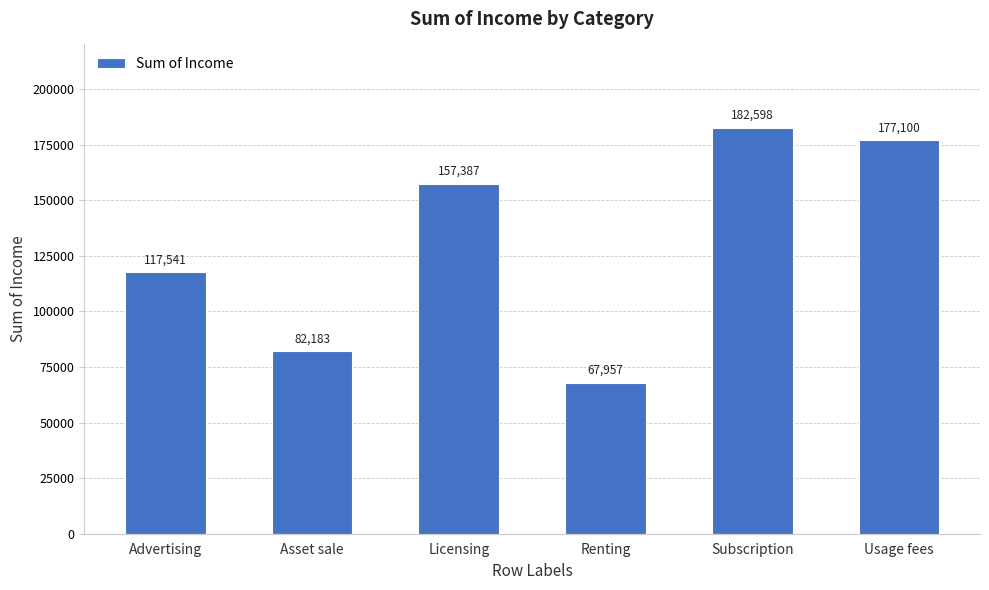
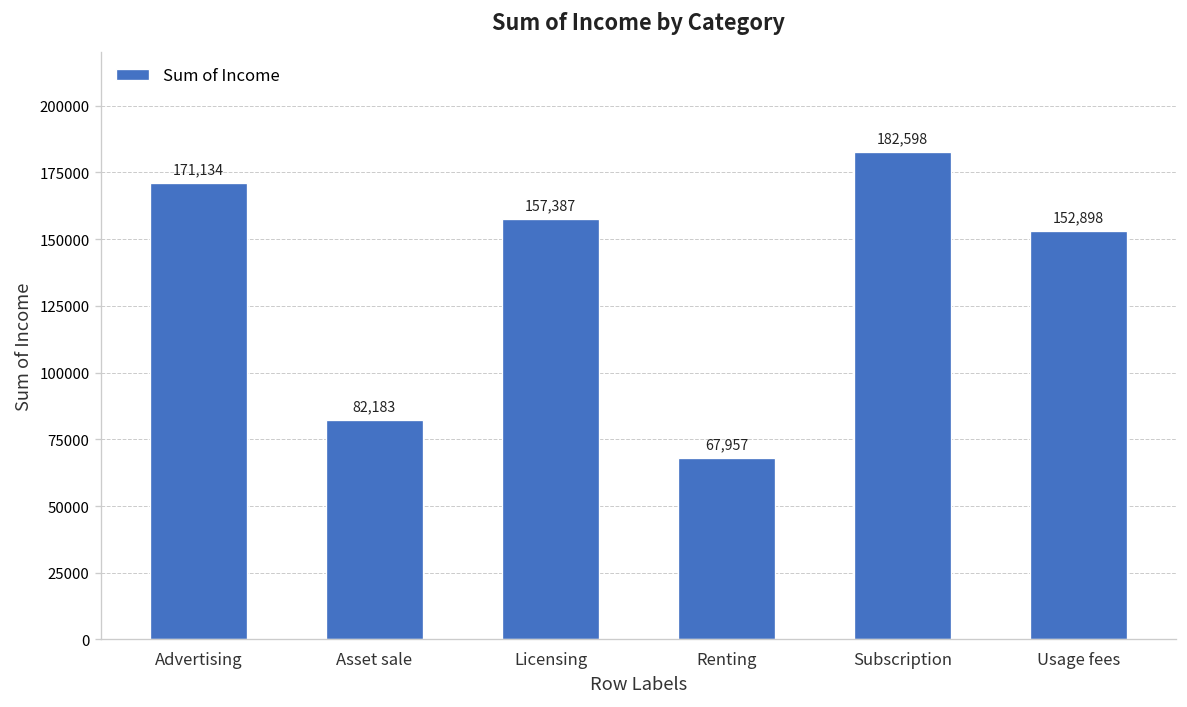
Advertising: 117,541 -> 171,134
Usage fees: 177,100 -> 152,898
